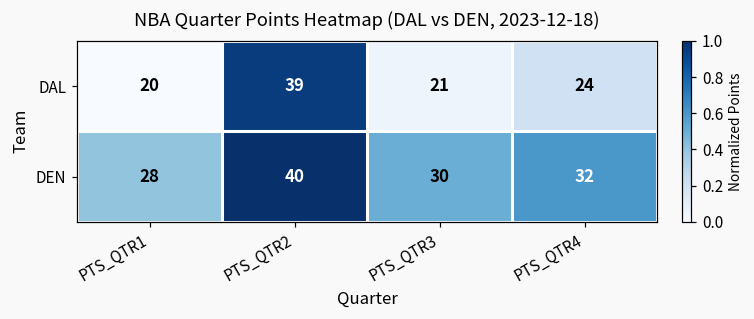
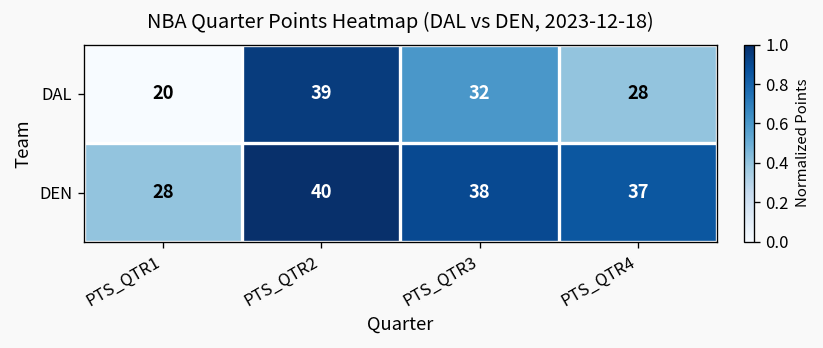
DAL, PTS_QTR3: 21 -> 32
DAL, PTS_QTR4: 24 -> 28
DEN, PTS_QTR3: 30 -> 38
DEN, PTS_QTR4: 32 -> 37
